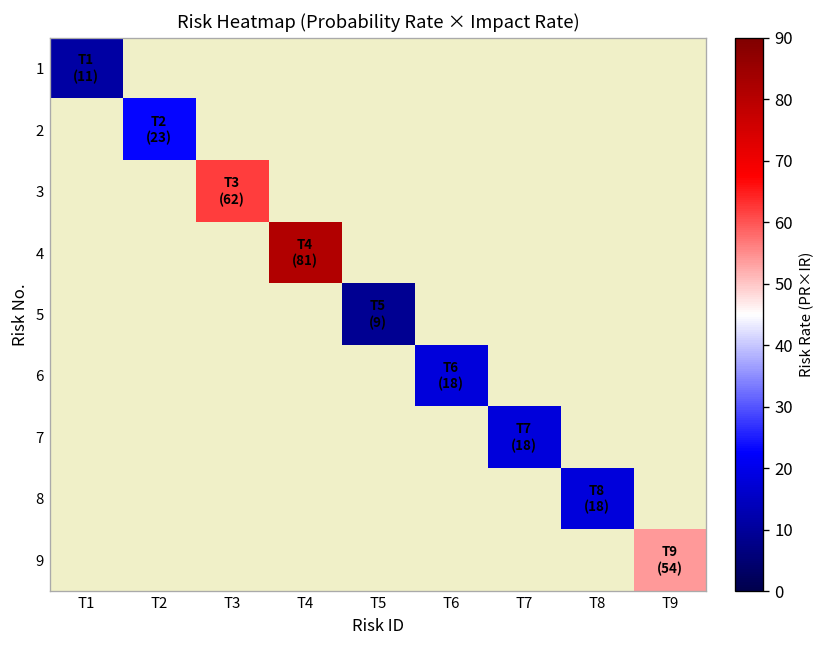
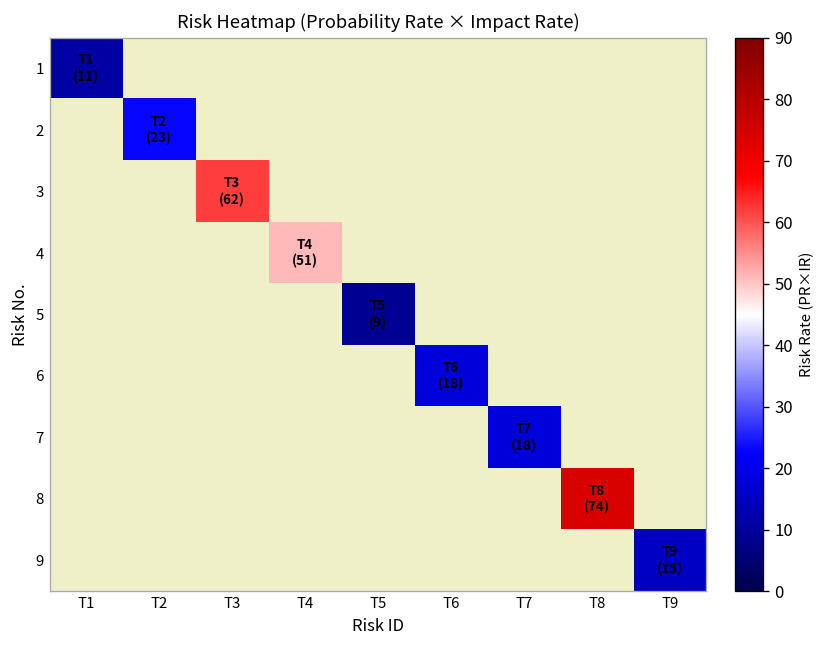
4, T4: (81) -> (51)
8, T8: (18) -> (74)
9, T9: (54) -> (15)
